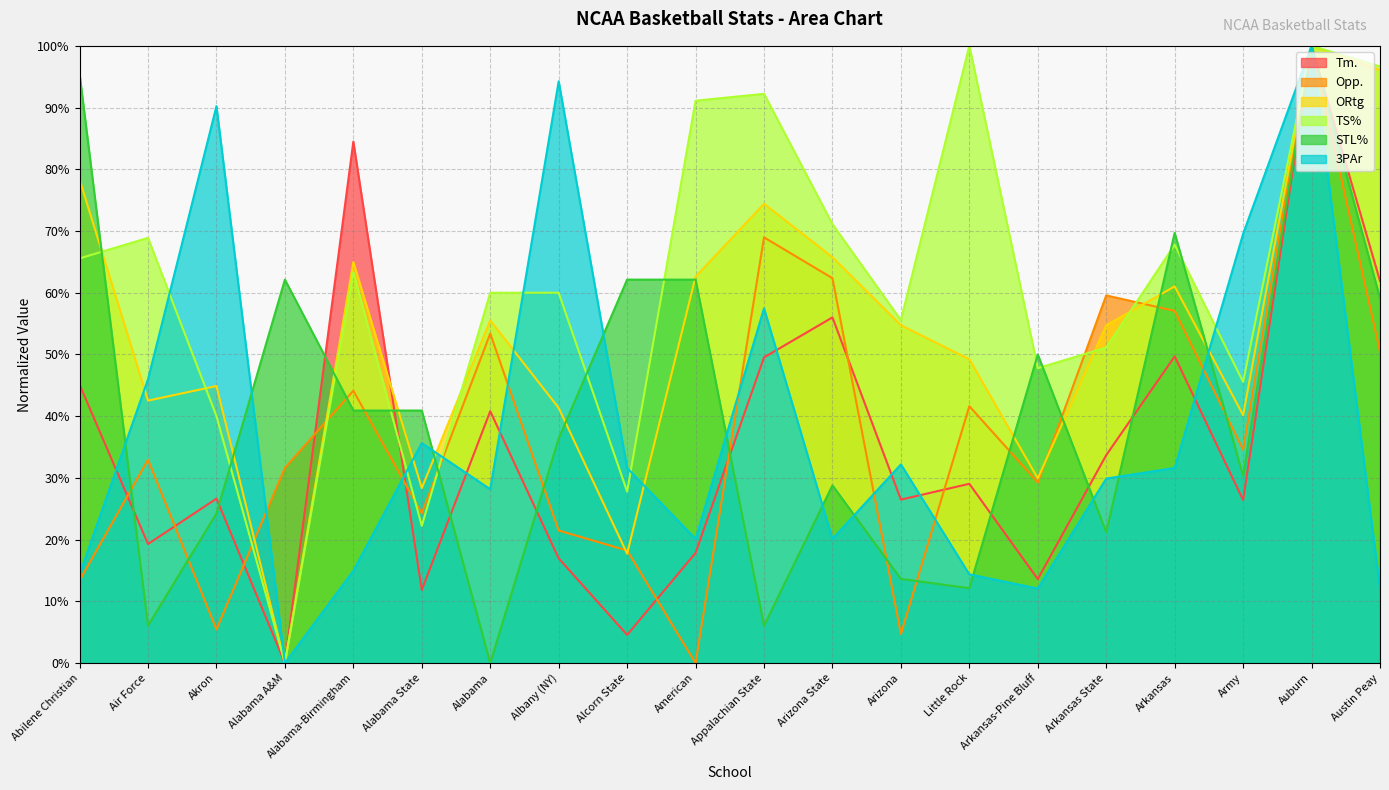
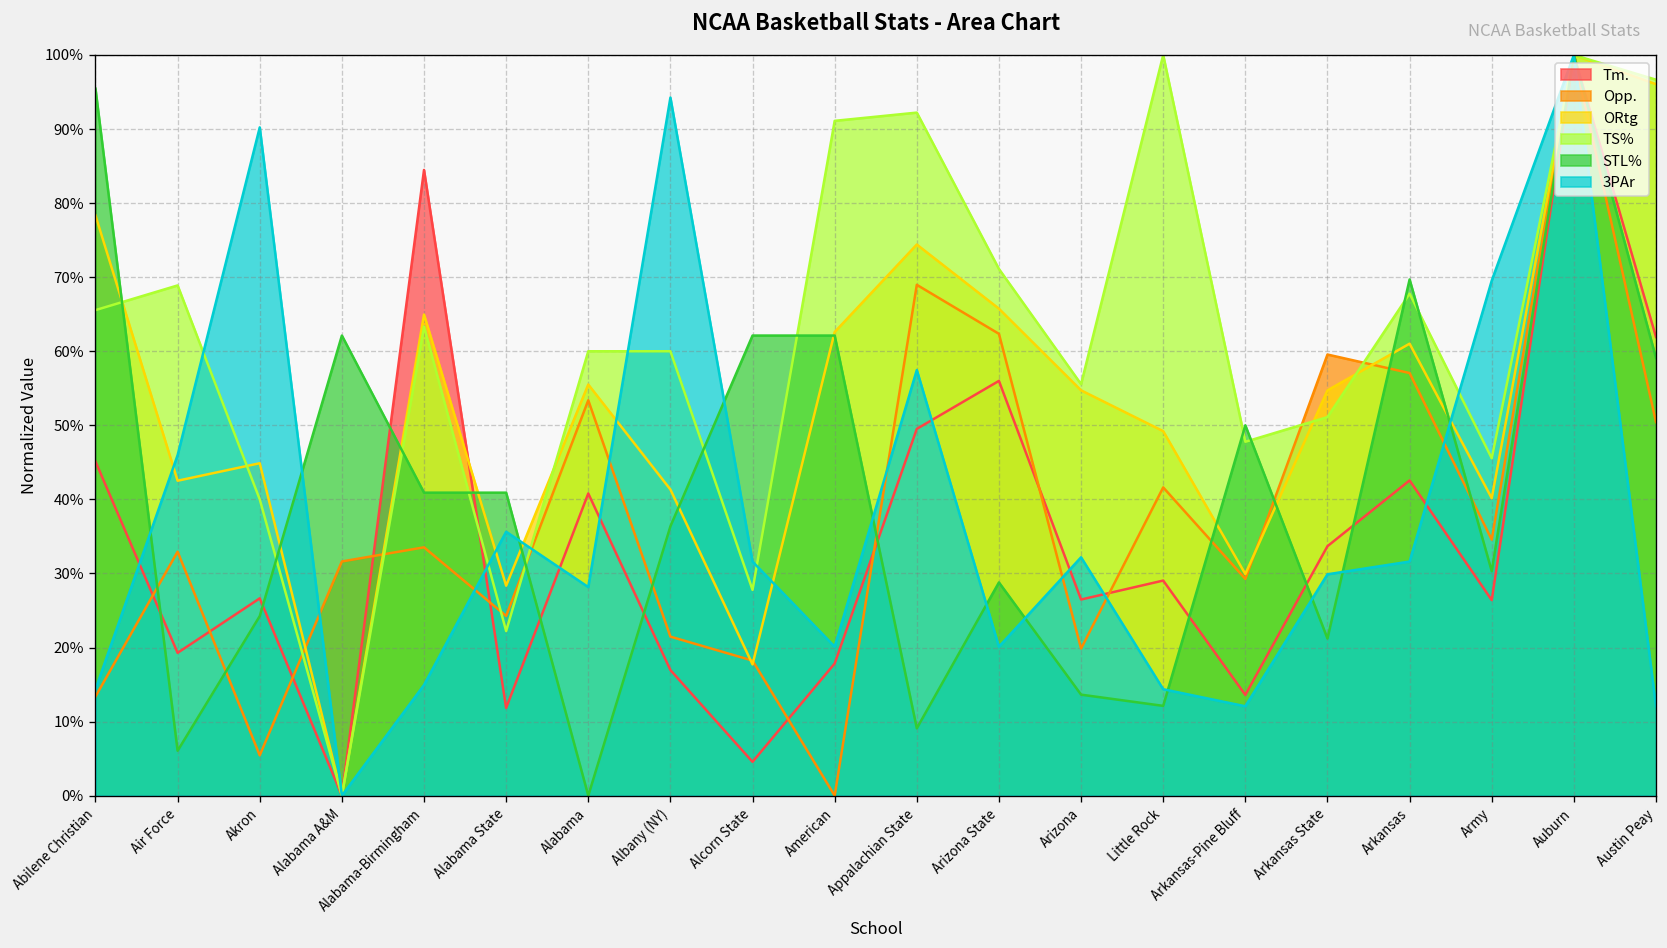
Opp., Alabama-Birmingham: 44% -> 34%
STL%, Appalachian State: 6% -> 9%
Opp., Arizona: 5% -> 20%
Tm., Arkansas: 50% -> 43%
